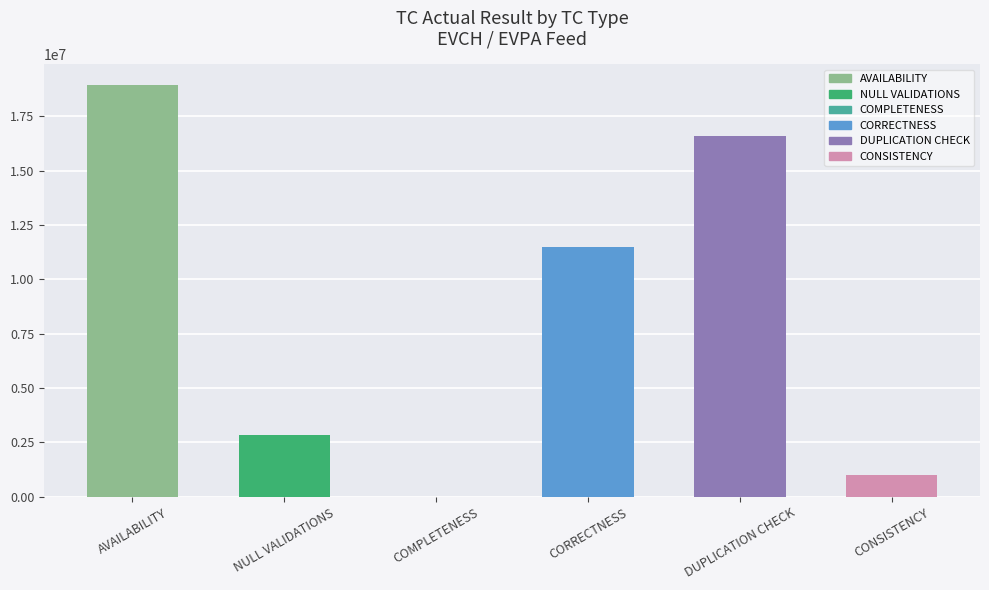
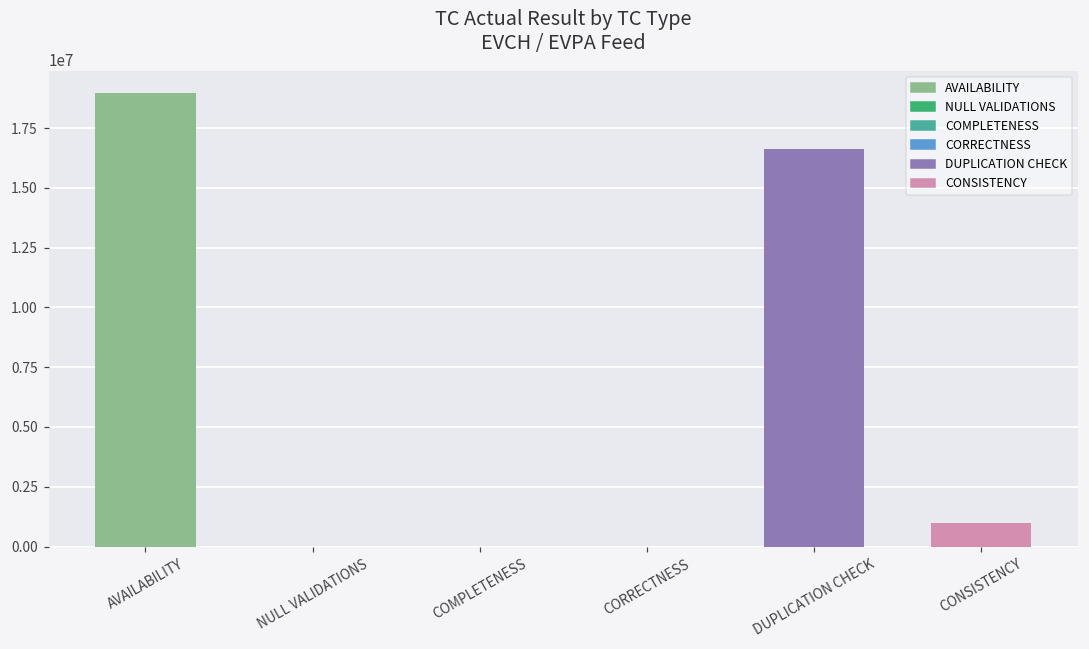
NULL VALIDATIONS: 2800000 -> 0
CORRECTNESS: 11500000 -> 0
